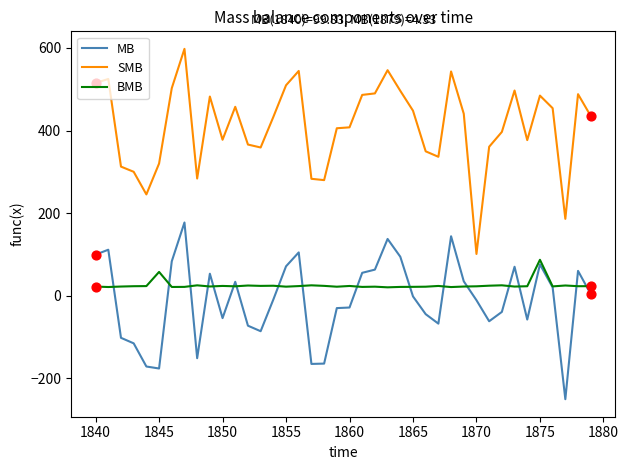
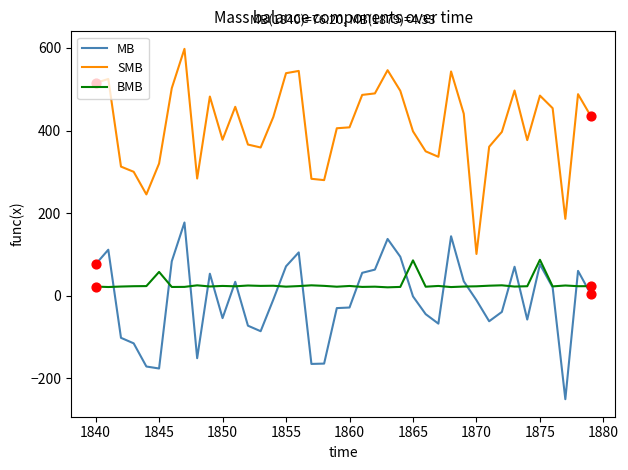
MB, 1840: 99.83, -> 76.20,
SMB, 1855: 510 -> 540
SMB, 1865: 450 -> 400
BMB, 1865: 20 -> 90
